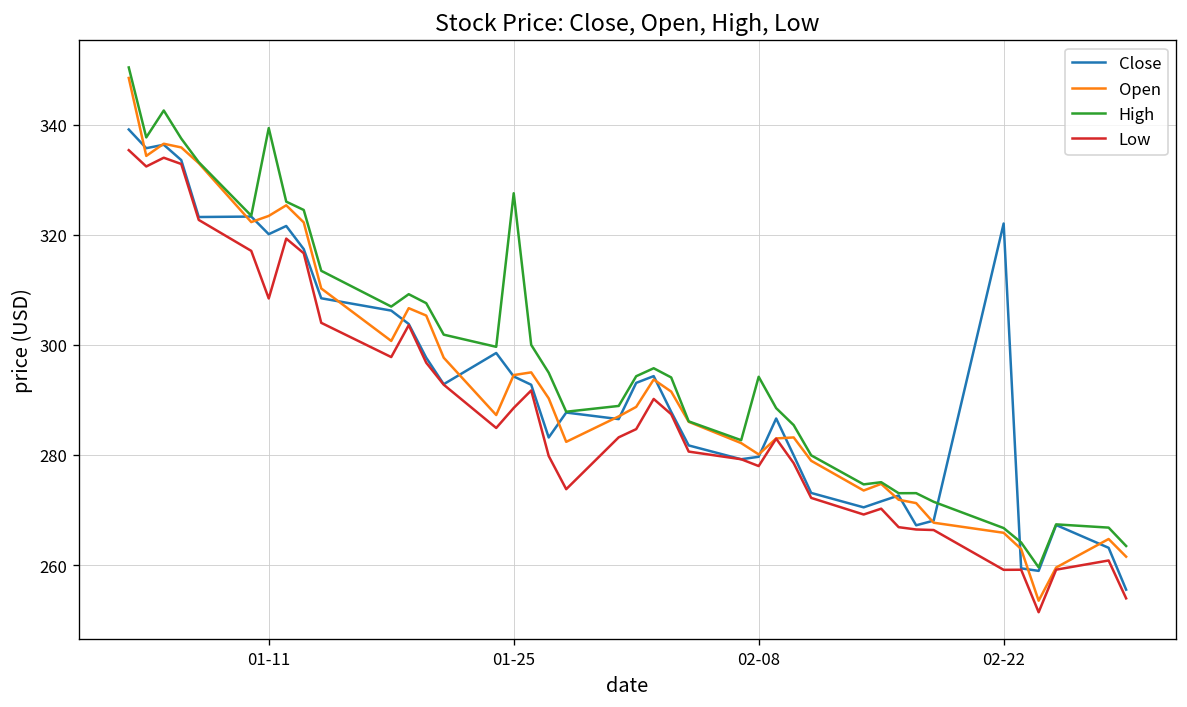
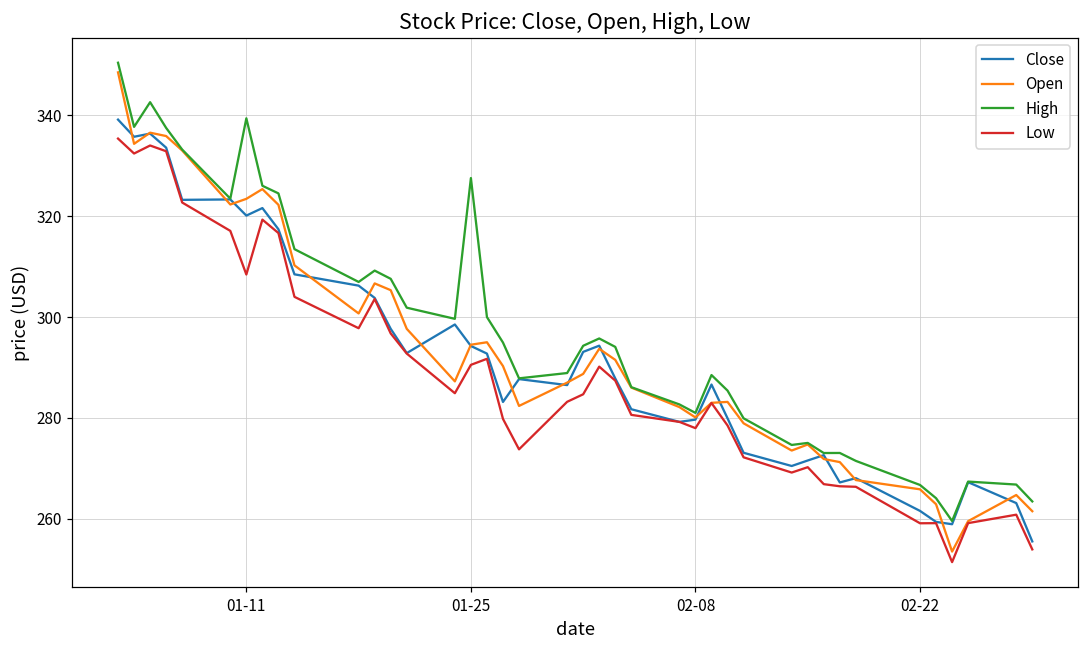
Low, 01-25: 289 -> 291
High, 02-08: 294 -> 281
Close, 02-22: 322 -> 262
